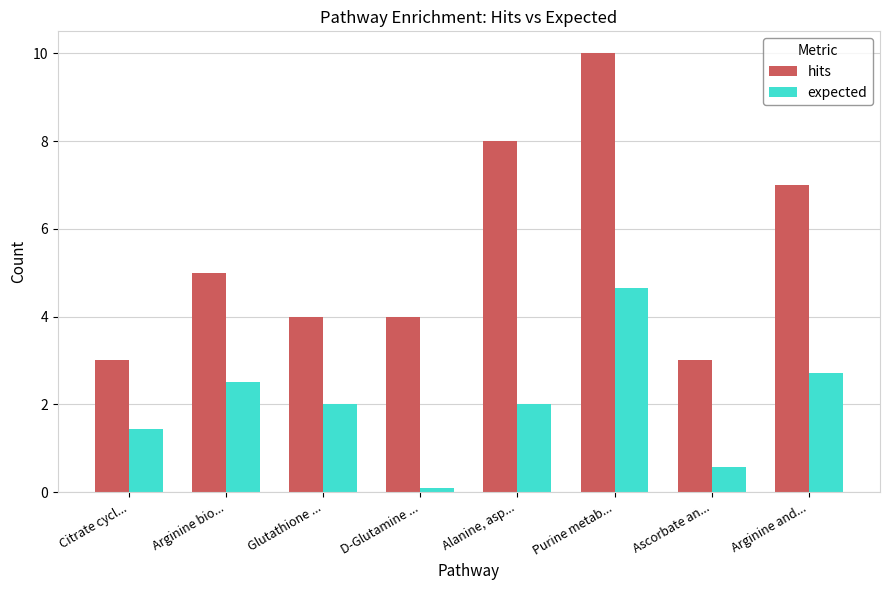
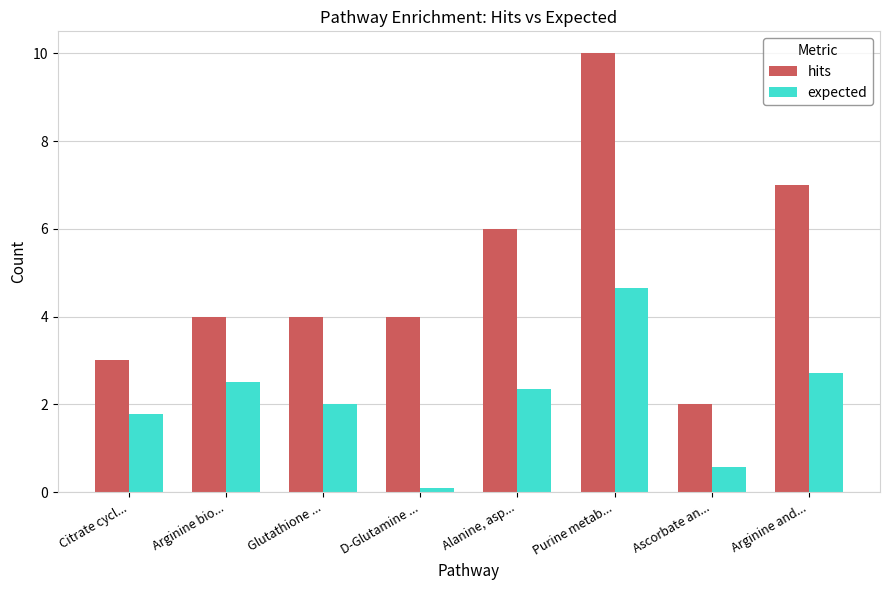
expected, Citrate cycl...: 1.4 -> 1.8
hits, Arginine bio...: 5 -> 4
hits, Alanine, asp...: 8 -> 6
expected, Alanine, asp...: 2.0 -> 2.3
hits, Ascorbate an...: 3 -> 2
